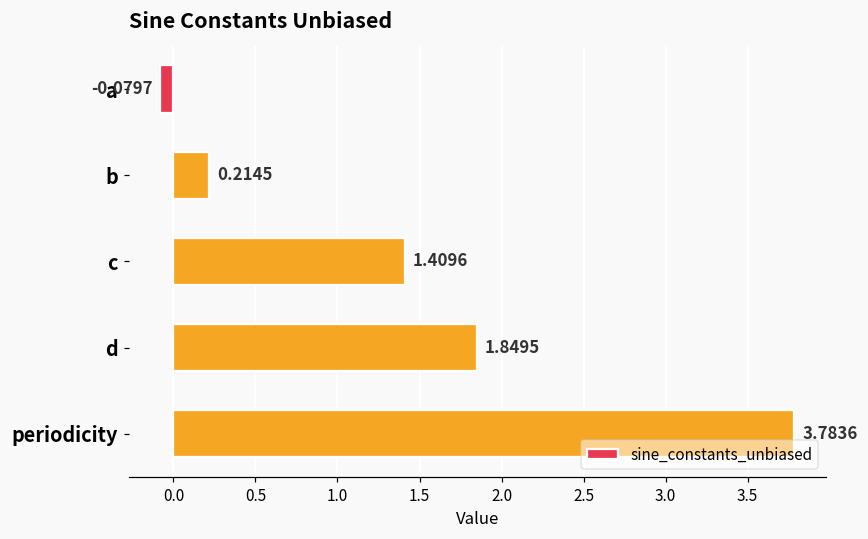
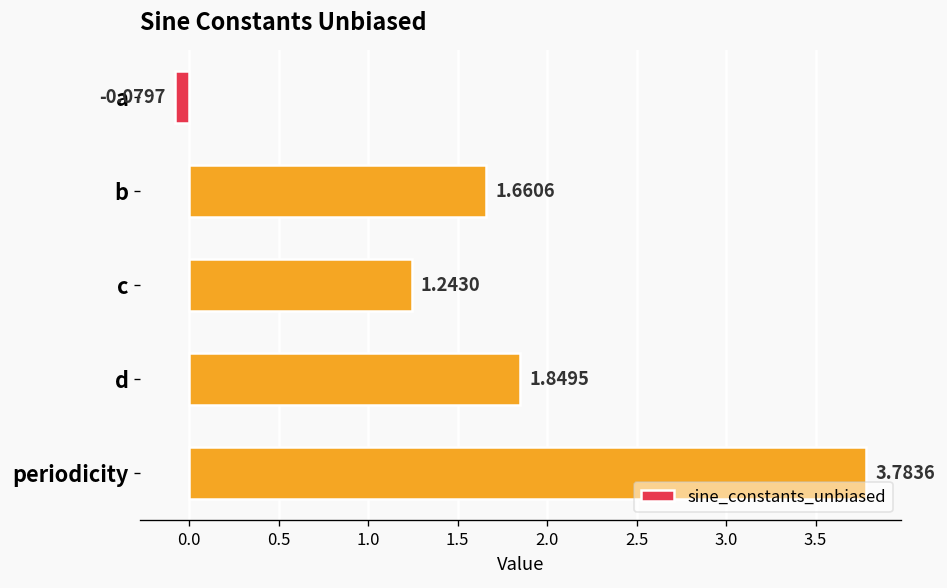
b: 0.2145 -> 1.6606
c: 1.4096 -> 1.2430
